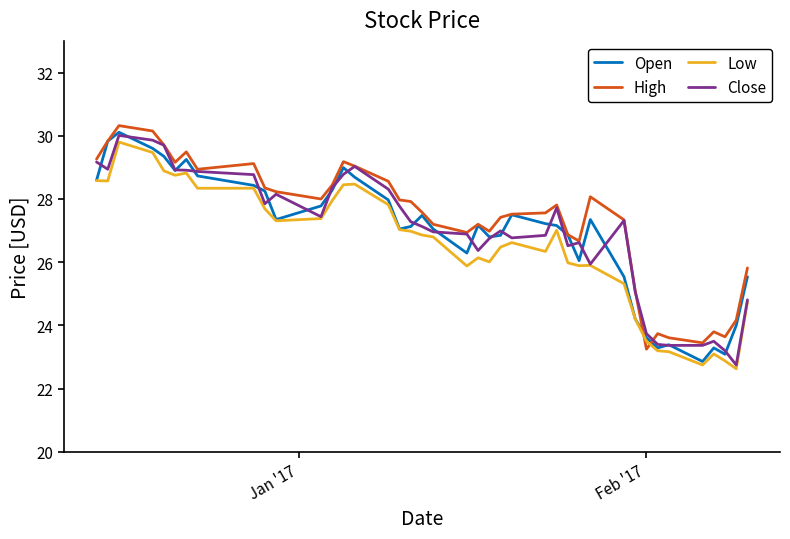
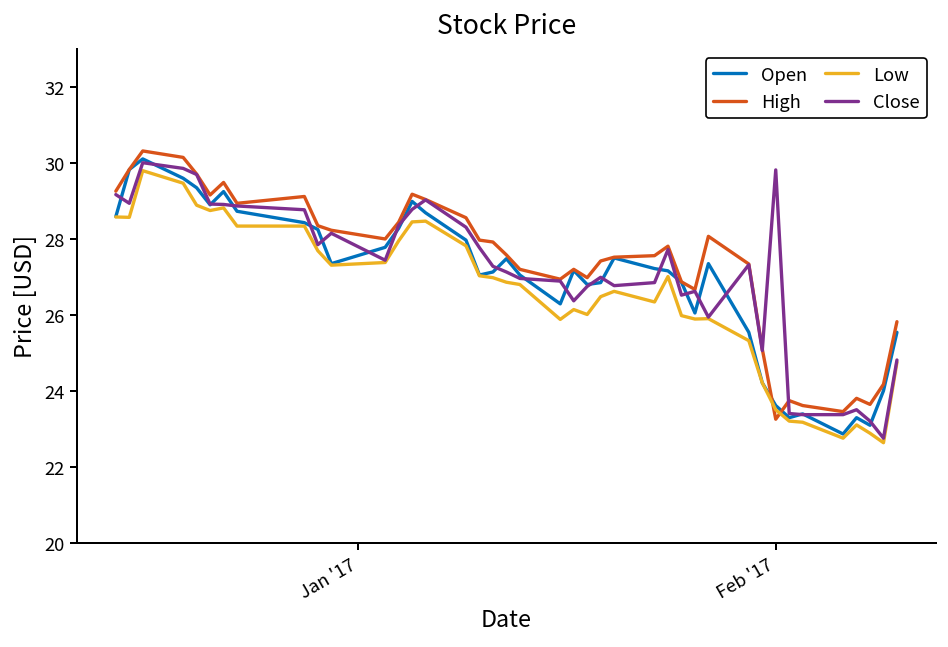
Close, Feb '17: 23.7 -> 29.8
